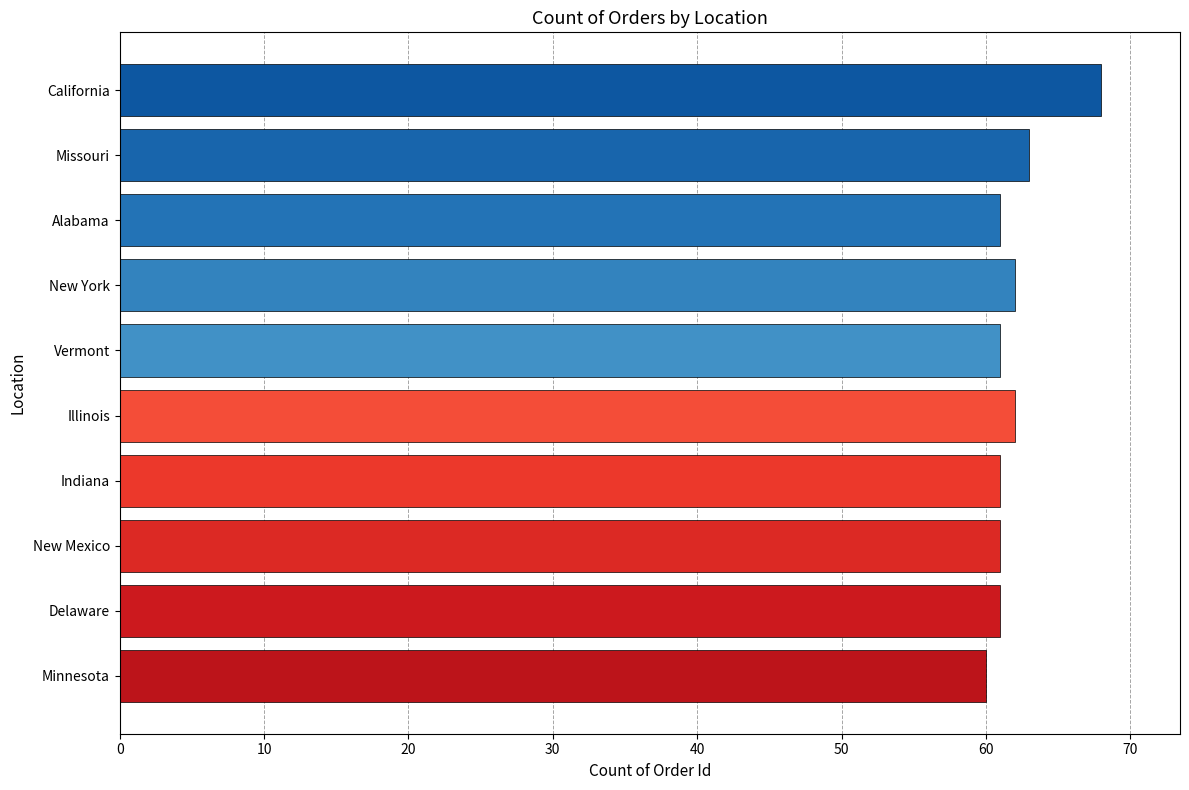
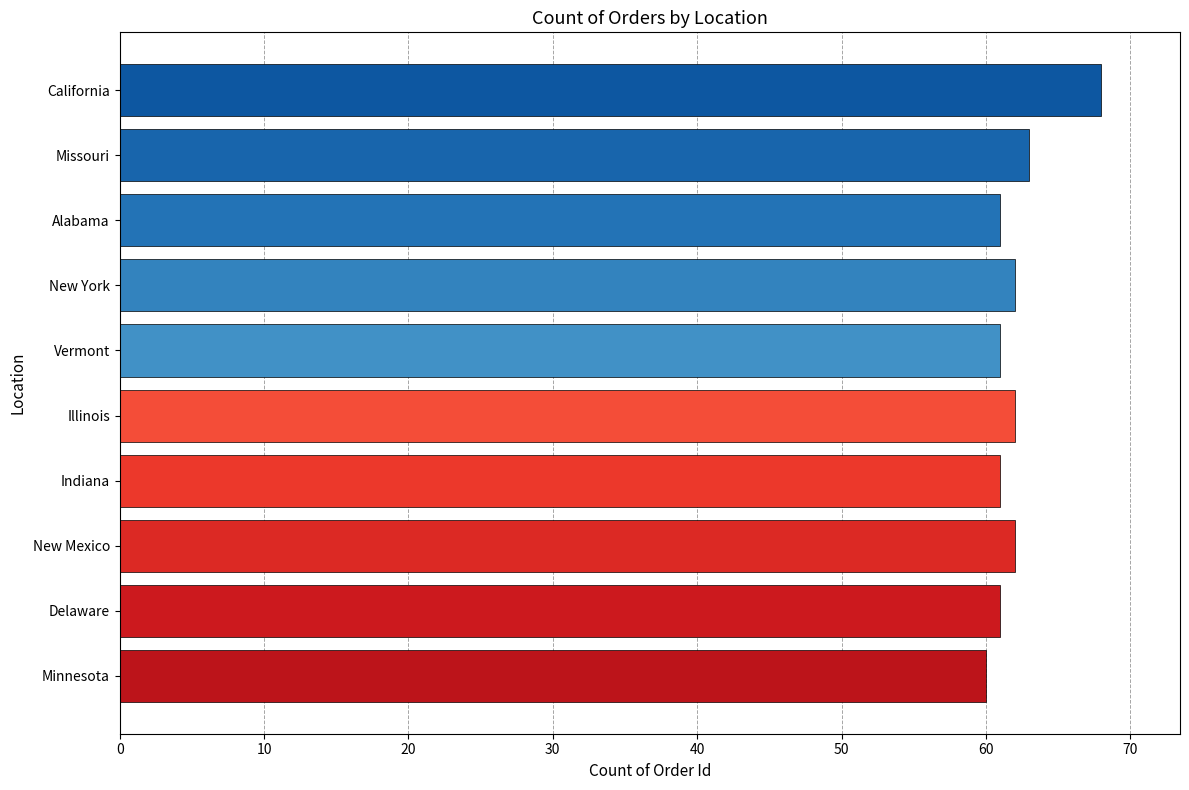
New Mexico: 61 -> 62
